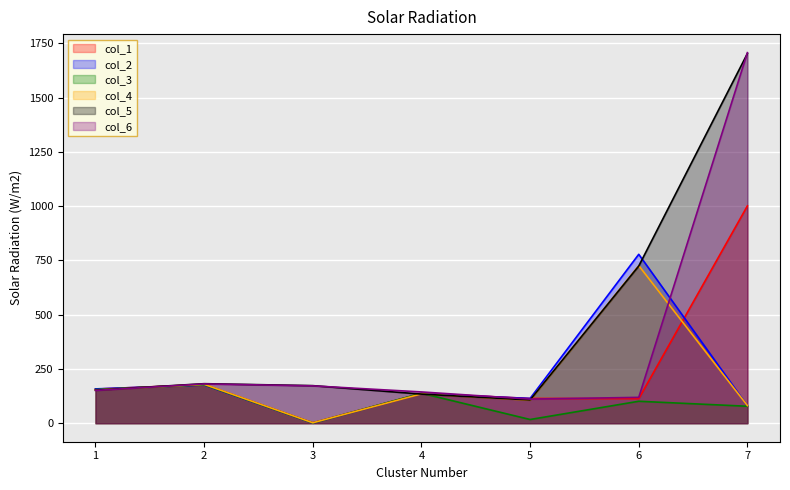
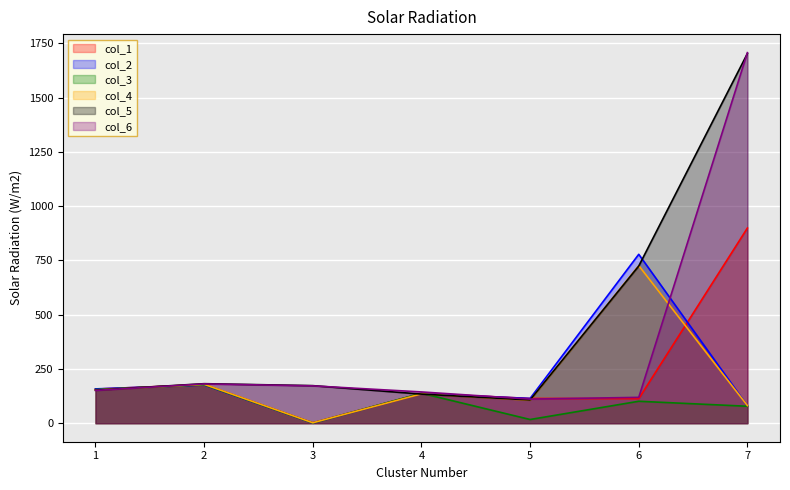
col_1, 7: 1000 -> 900
